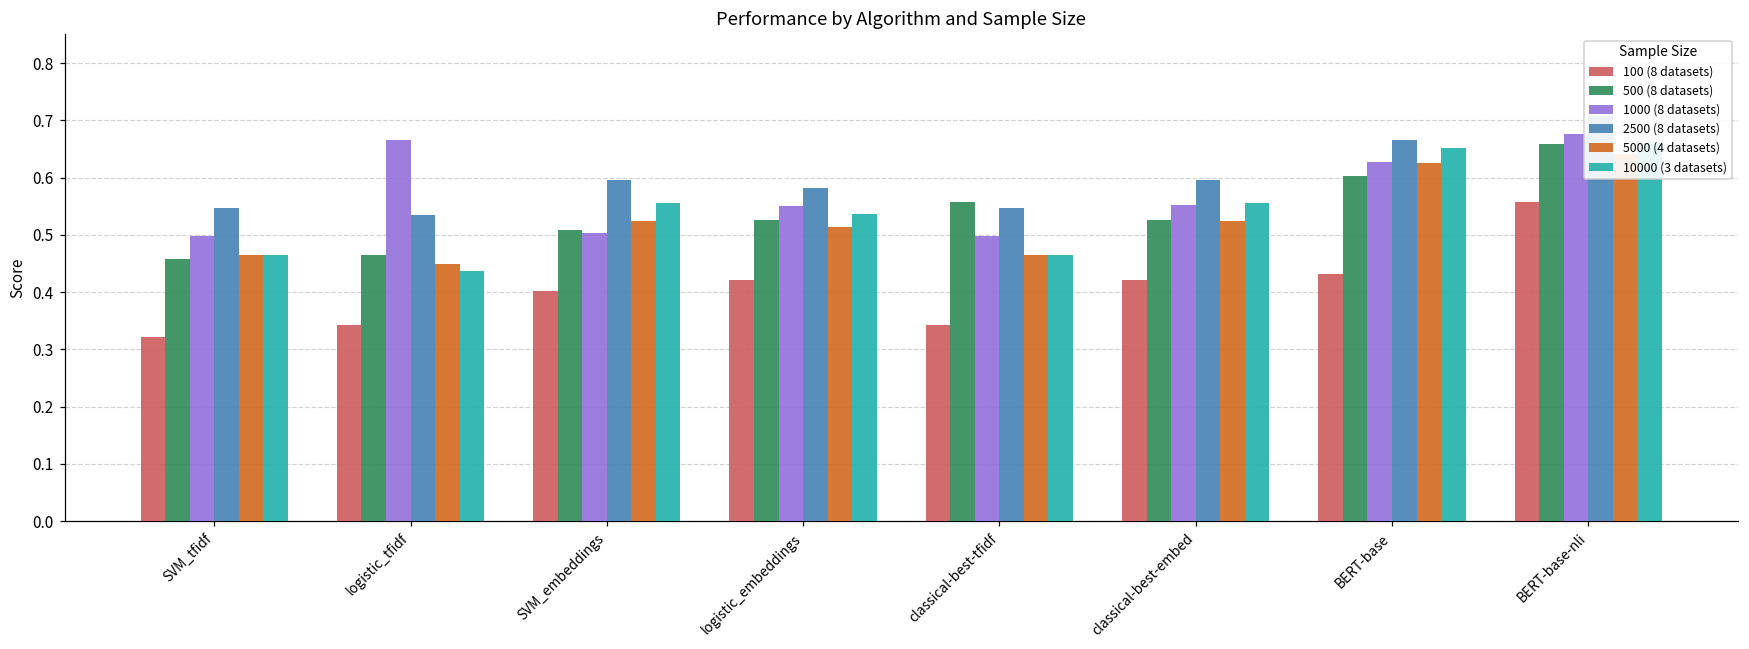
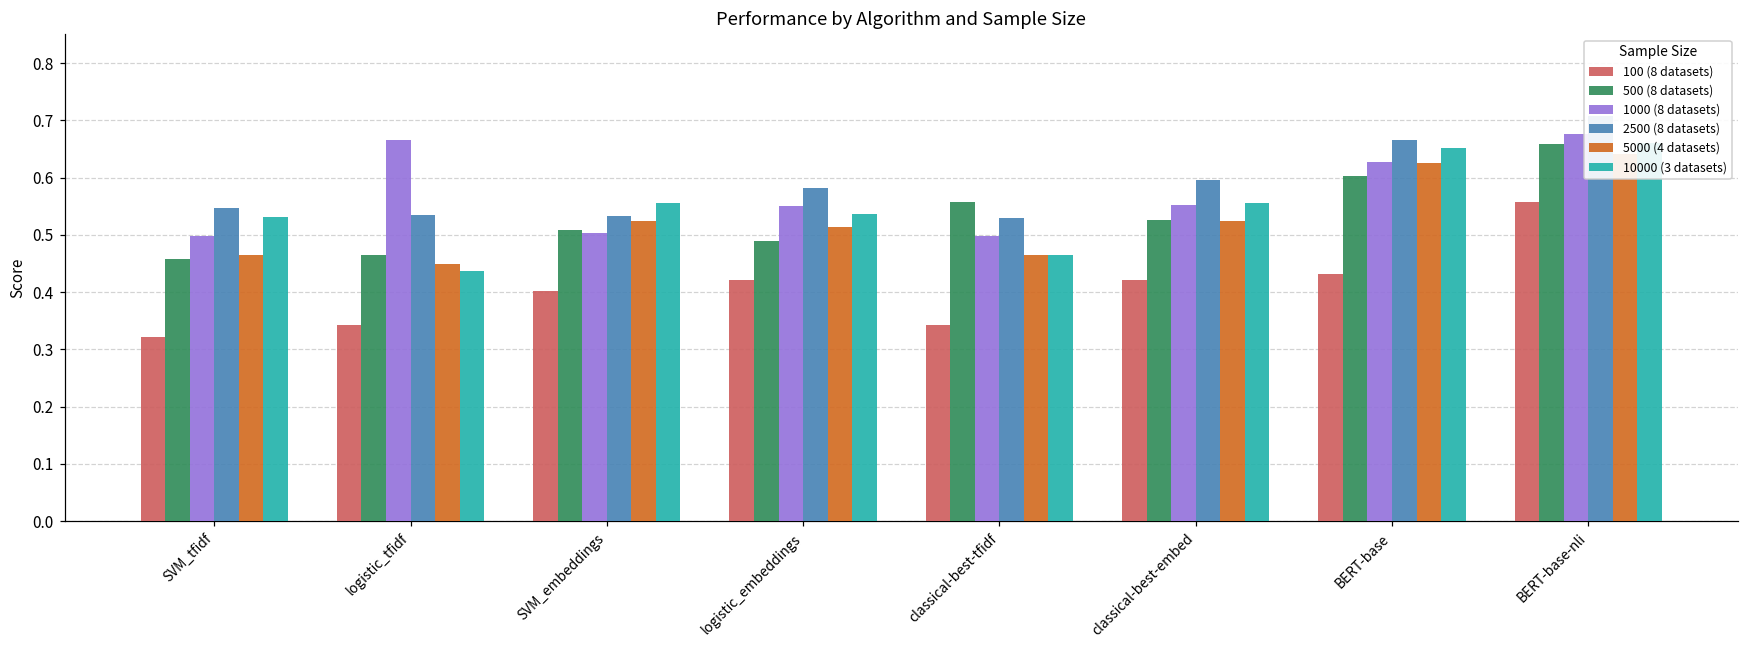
10000 (3 datasets), SVM_tfidf: 0.46 -> 0.53
2500 (8 datasets), SVM_embeddings: 0.60 -> 0.53
500 (8 datasets), logistic_embeddings: 0.53 -> 0.49
2500 (8 datasets), classical-best-tfidf: 0.55 -> 0.53
